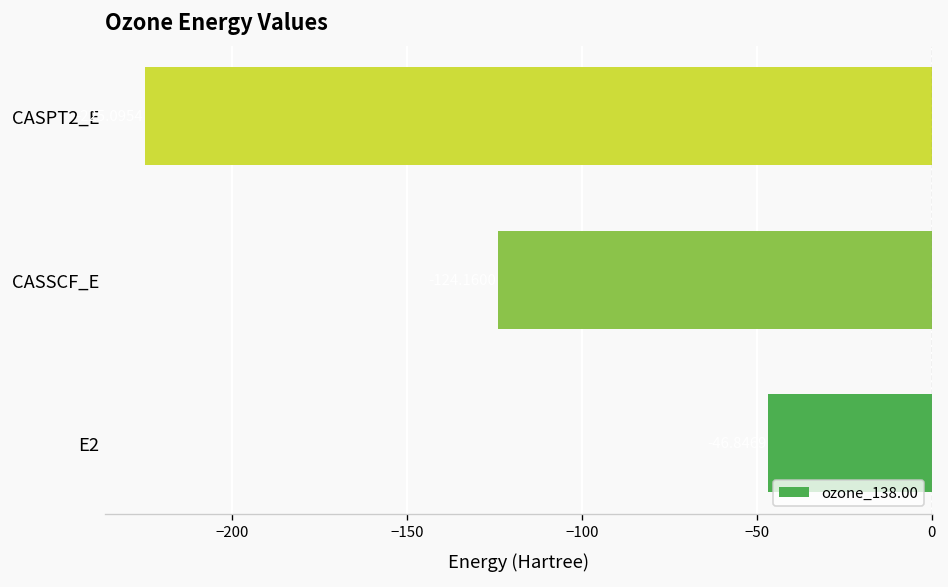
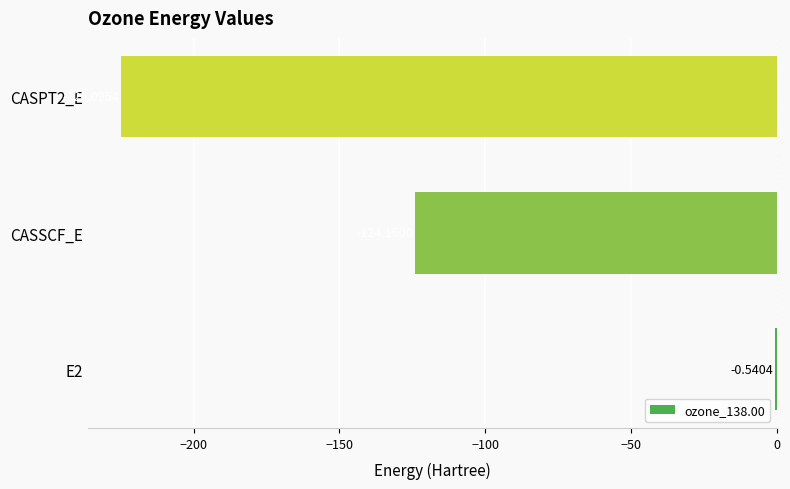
E2: -47 -> -1
